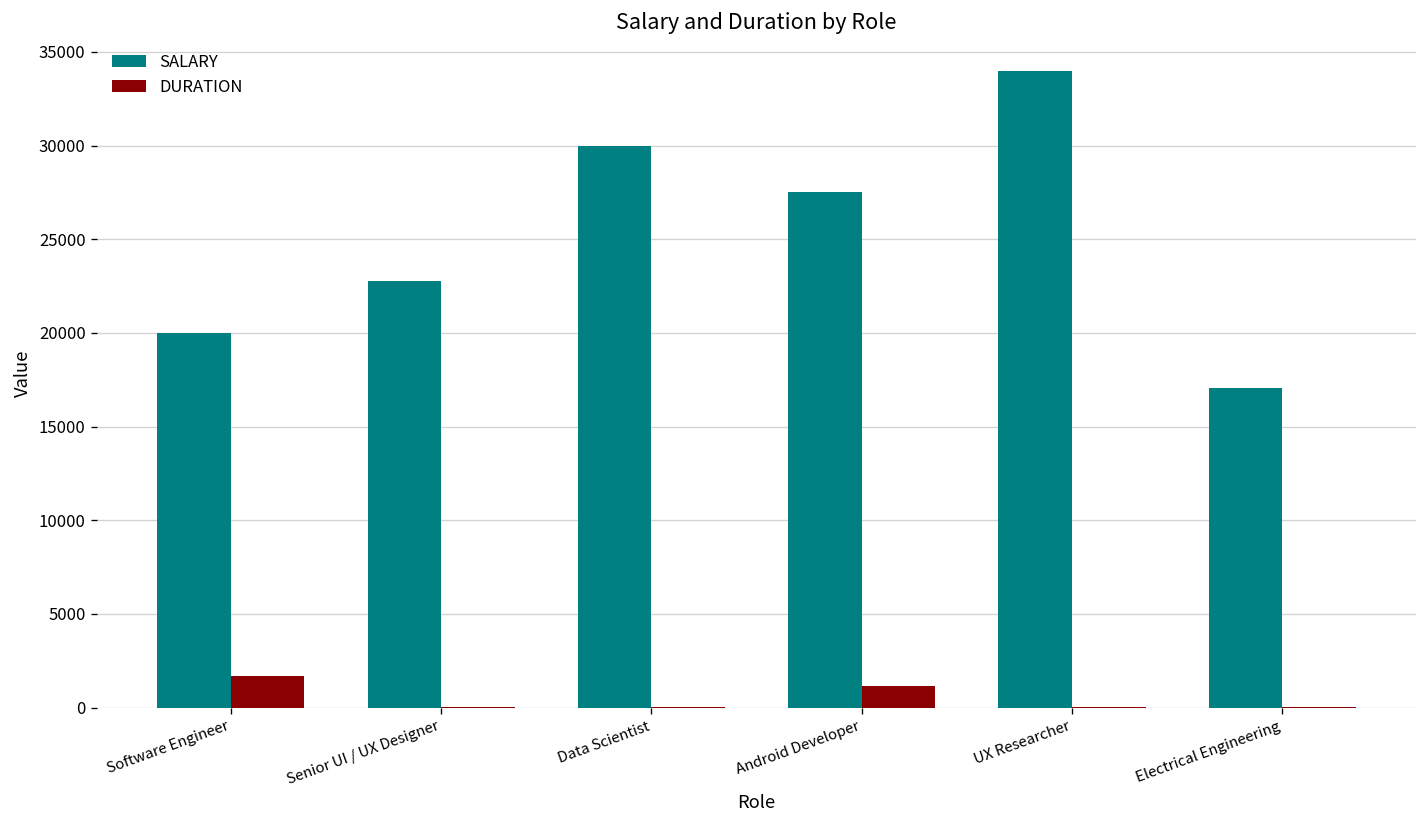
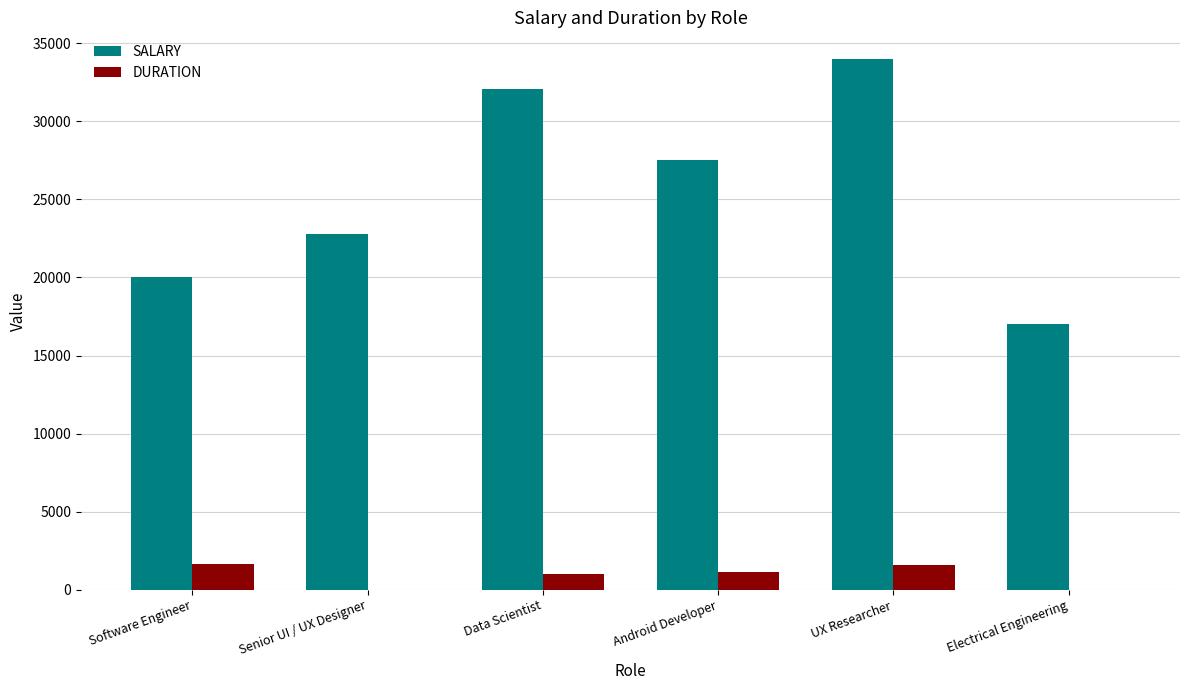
SALARY, Data Scientist: 30000 -> 32100
DURATION, Data Scientist: 0 -> 1000
DURATION, UX Researcher: 0 -> 1600
